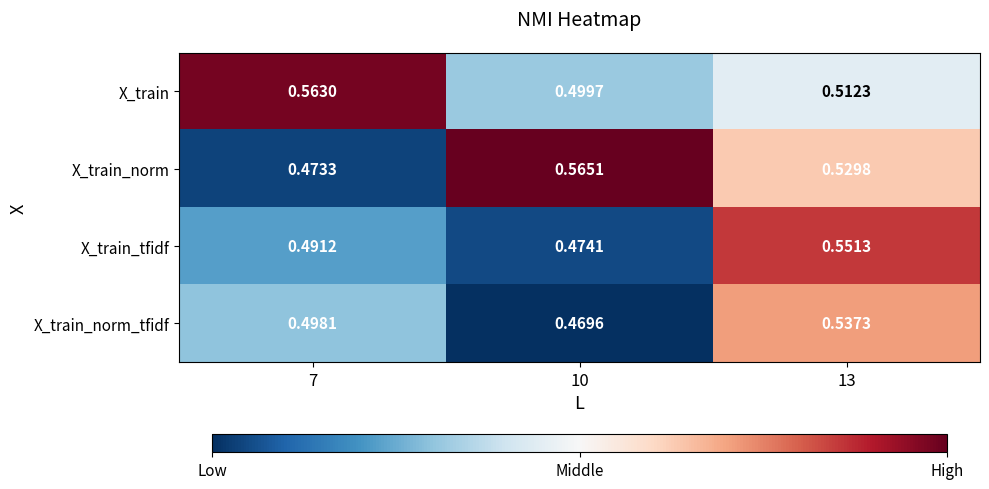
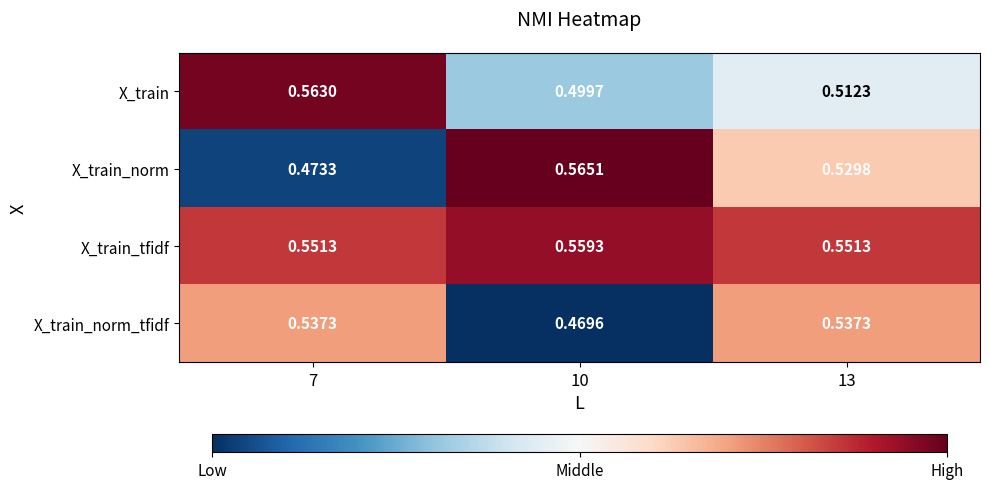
X_train_tfidf, 7: 0.4912 -> 0.5513
X_train_tfidf, 10: 0.4741 -> 0.5593
X_train_norm_tfidf, 7: 0.4981 -> 0.5373
